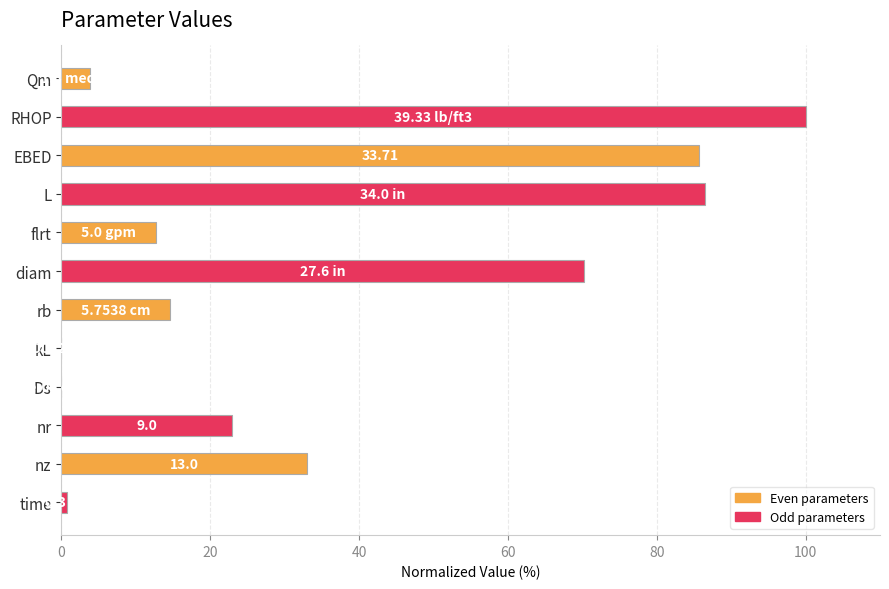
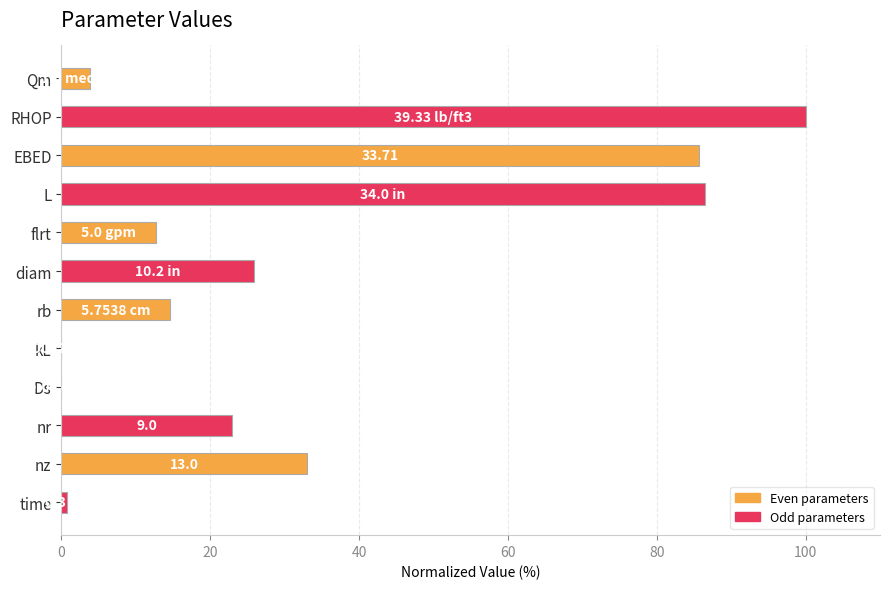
diam: 27.6 -> 10.2
